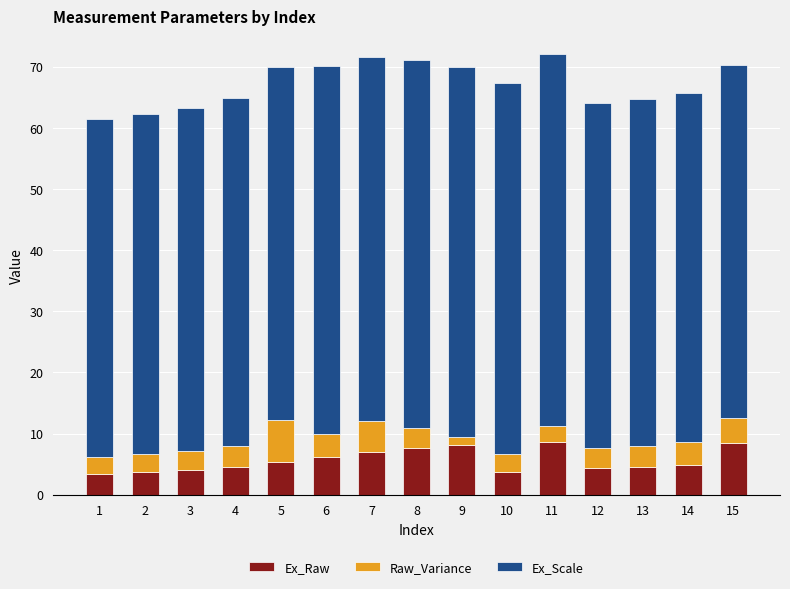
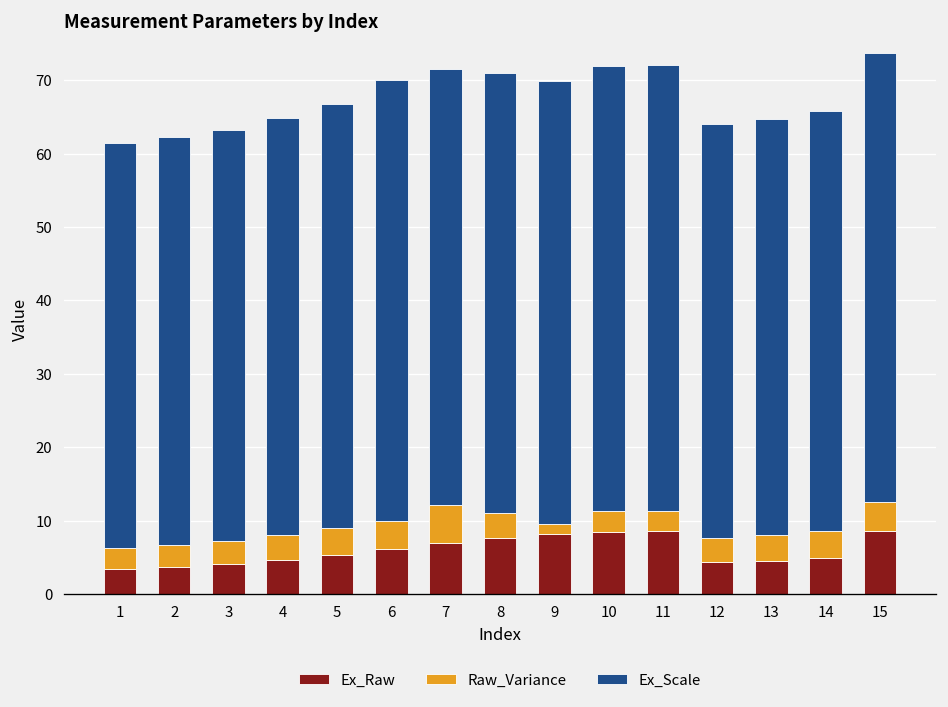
Raw_Variance, 5: 7 -> 4
Ex_Raw, 10: 4 -> 8
Ex_Scale, 15: 58 -> 61
